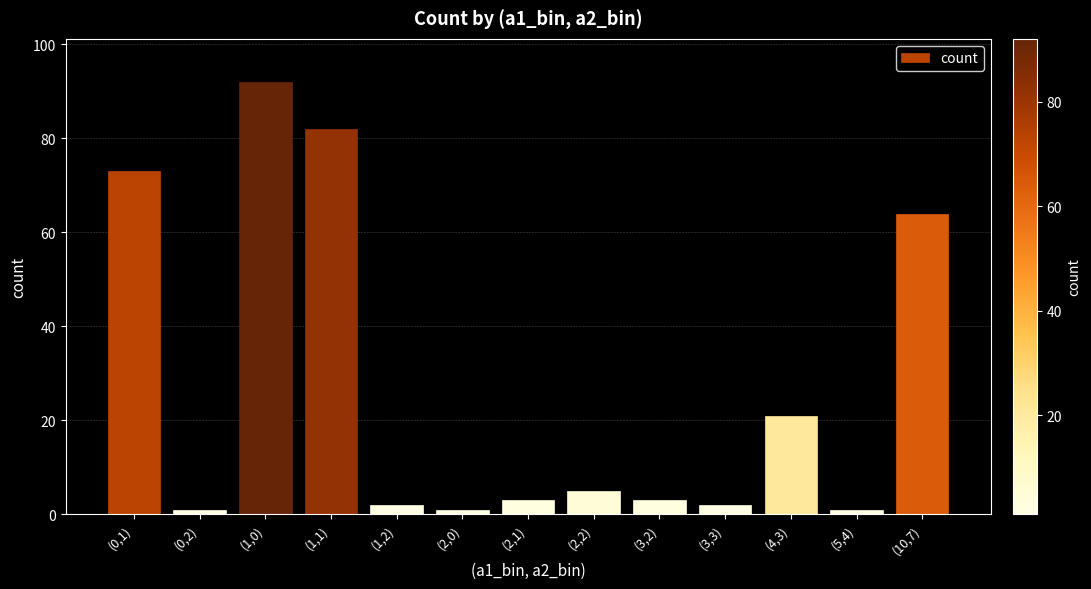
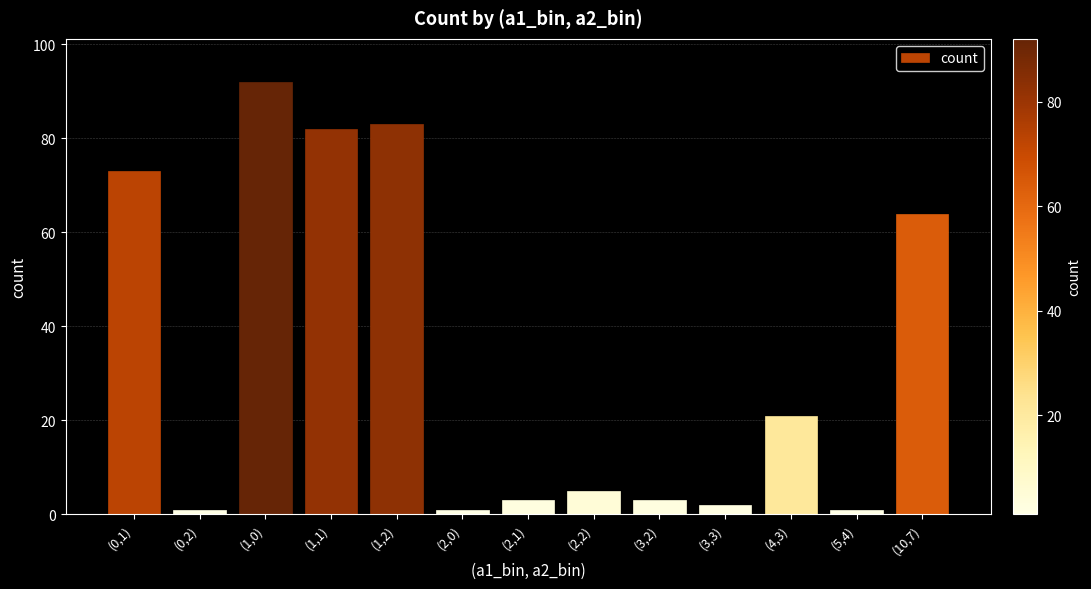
(1,2): 2 -> 83
